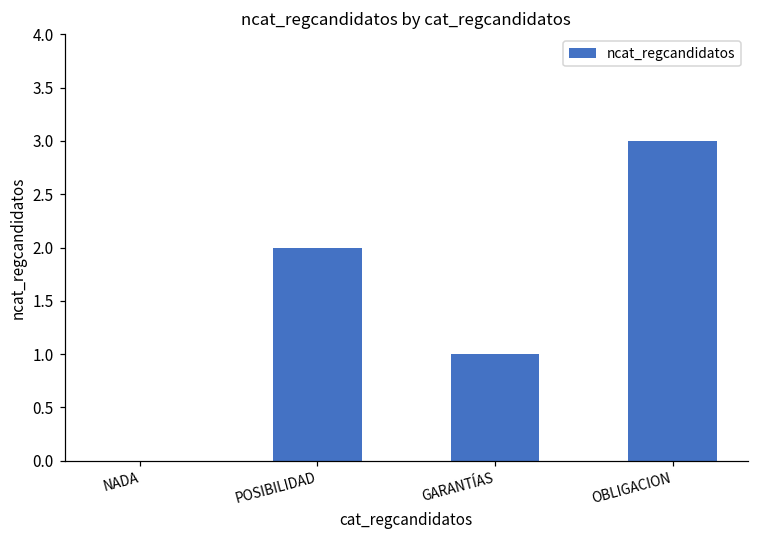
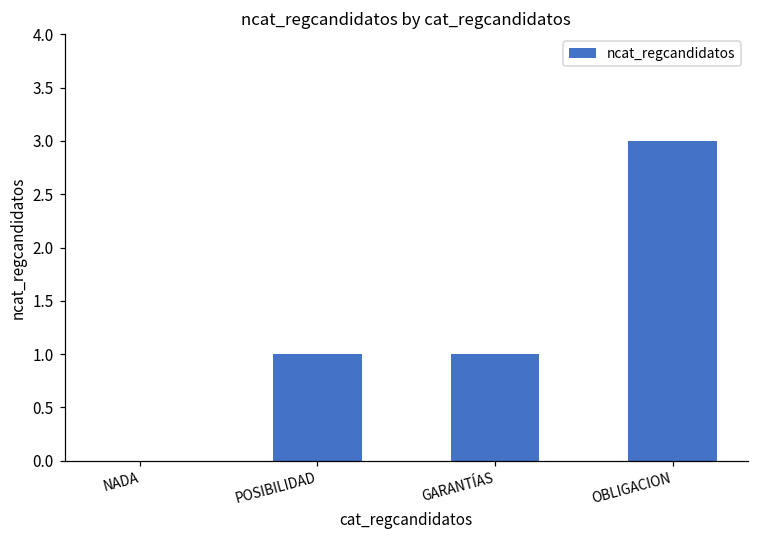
POSIBILIDAD: 2 -> 1
